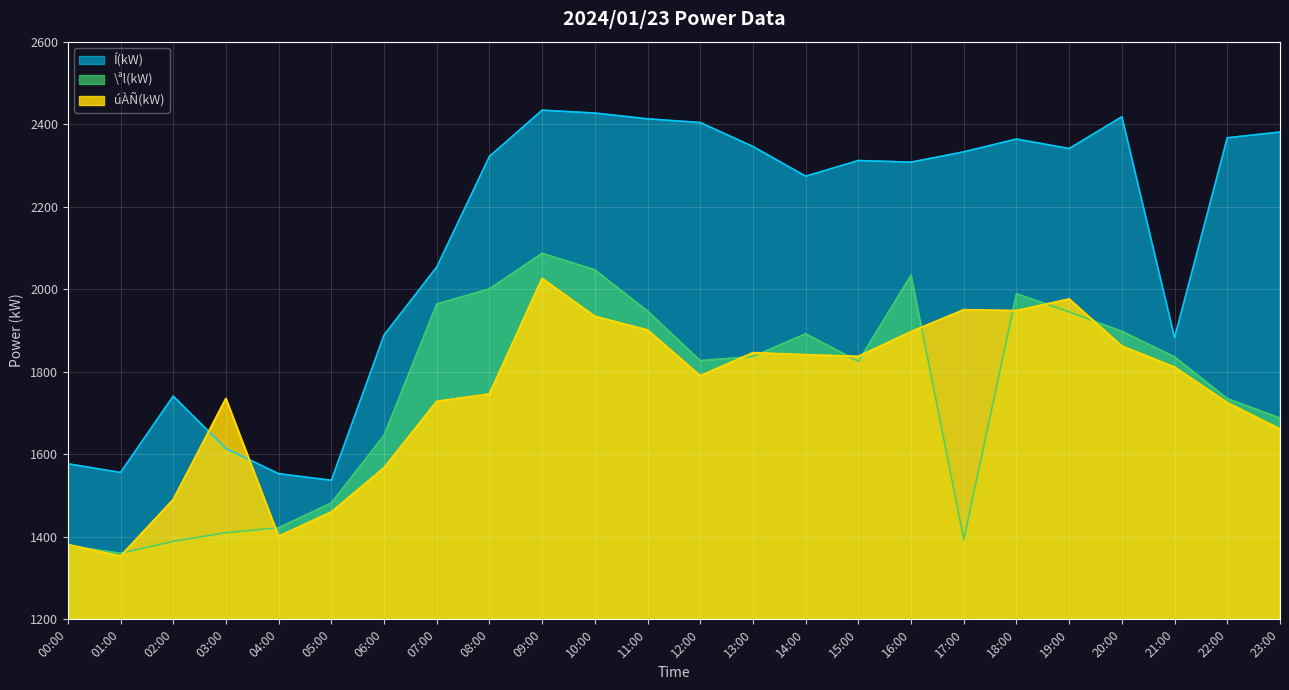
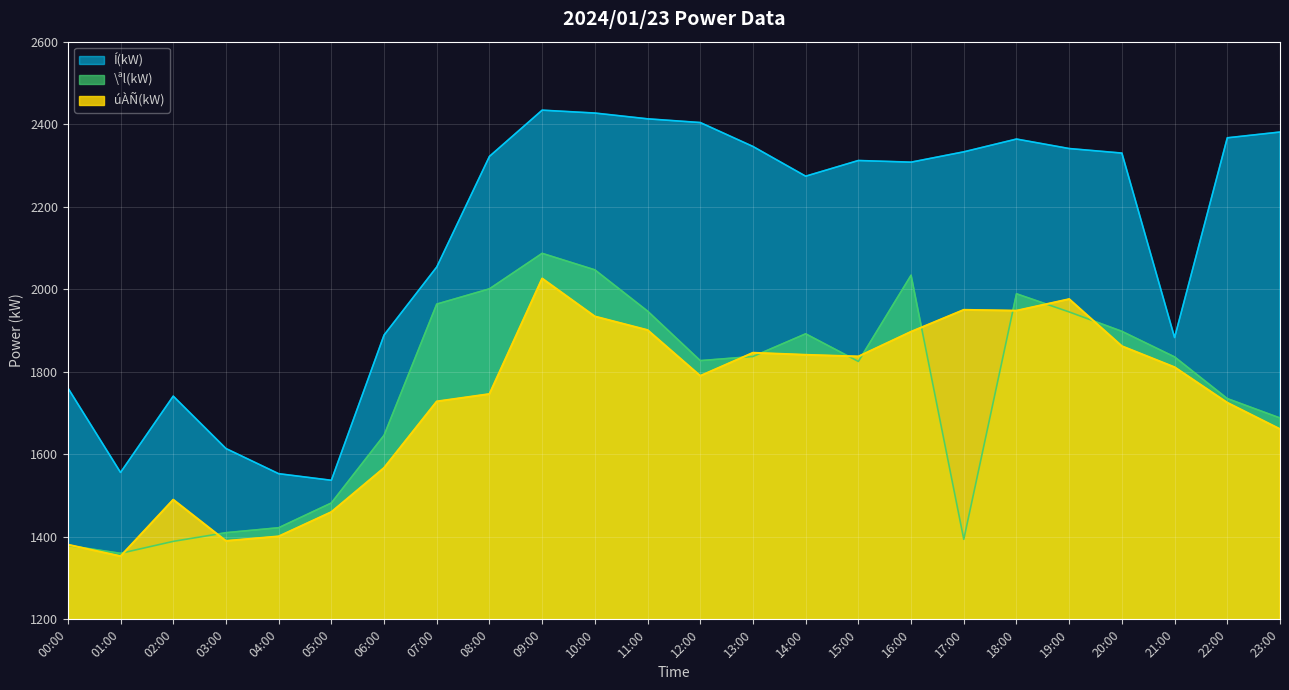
Í(kW), 00:00: 1580 -> 1760
úÀÑ(kW), 03:00: 1740 -> 1390
Í(kW), 20:00: 2420 -> 2330
